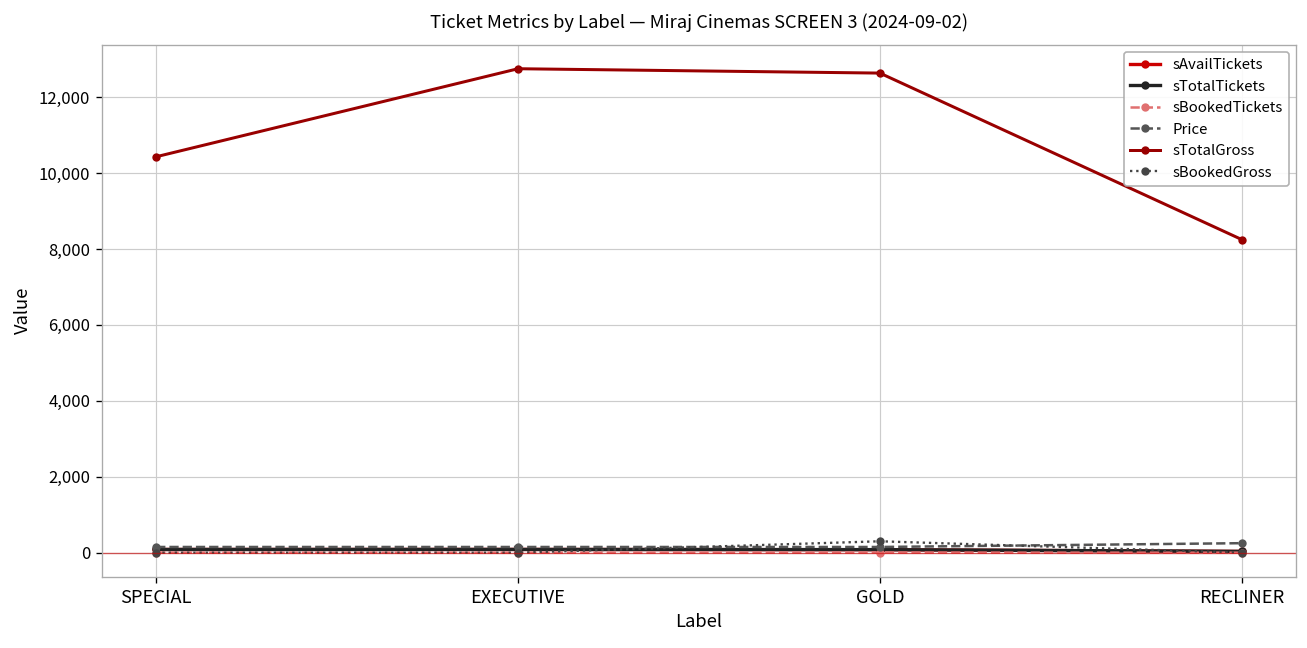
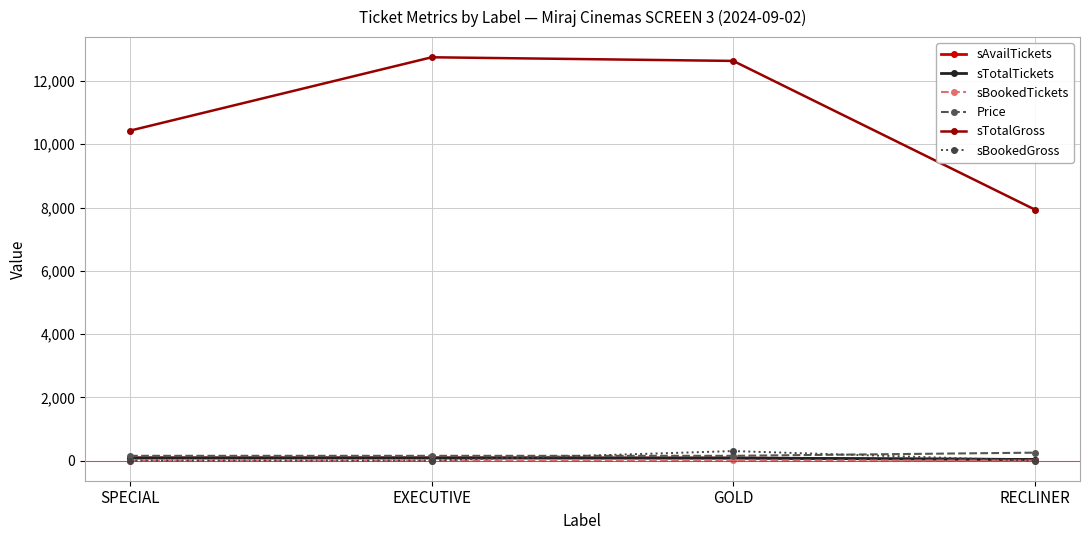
sTotalGross, RECLINER: 8,300 -> 7,900
